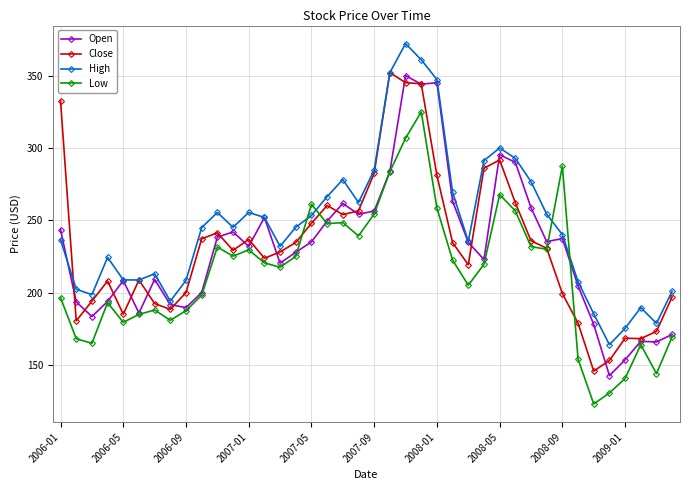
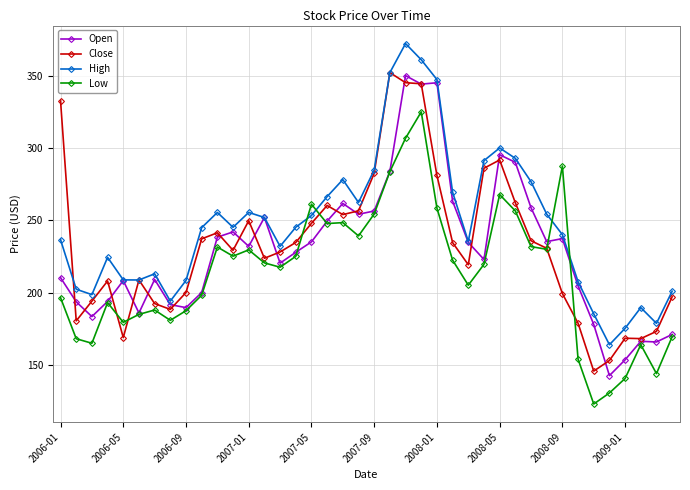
Open, 2006-01: 244 -> 210
Close, 2006-05: 185 -> 169
Close, 2007-01: 237 -> 250
